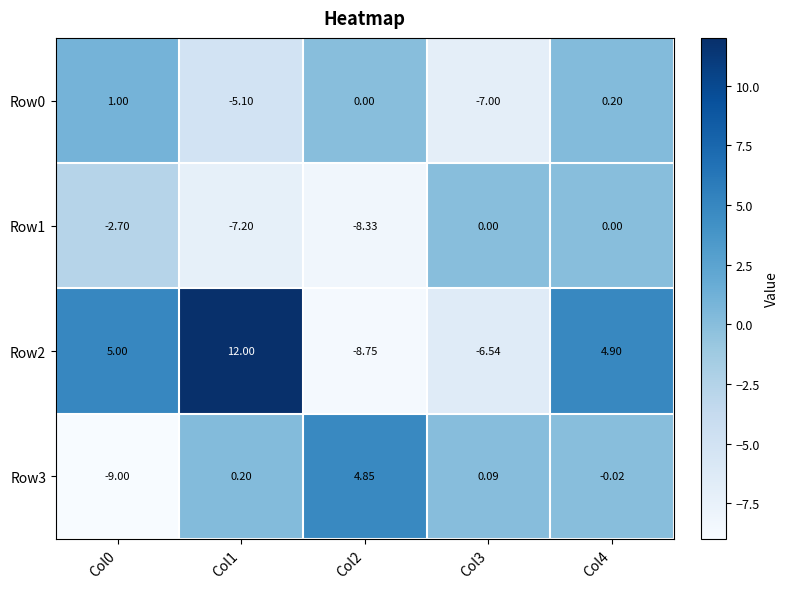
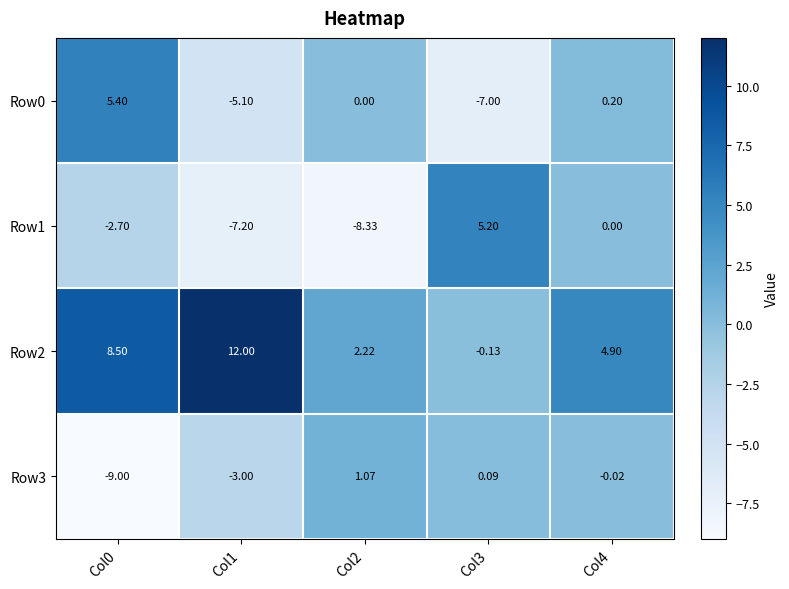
Row0, Col0: 1.00 -> 5.40
Row1, Col3: 0.00 -> 5.20
Row2, Col0: 5.00 -> 8.50
Row2, Col2: -8.75 -> 2.22
Row2, Col3: -6.54 -> -0.13
Row3, Col1: 0.20 -> -3.00
Row3, Col2: 4.85 -> 1.07
